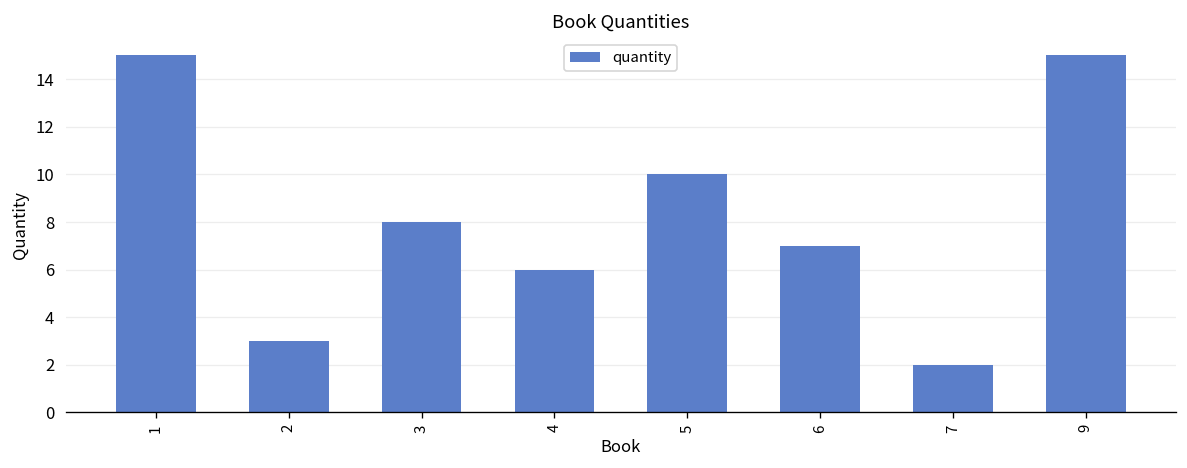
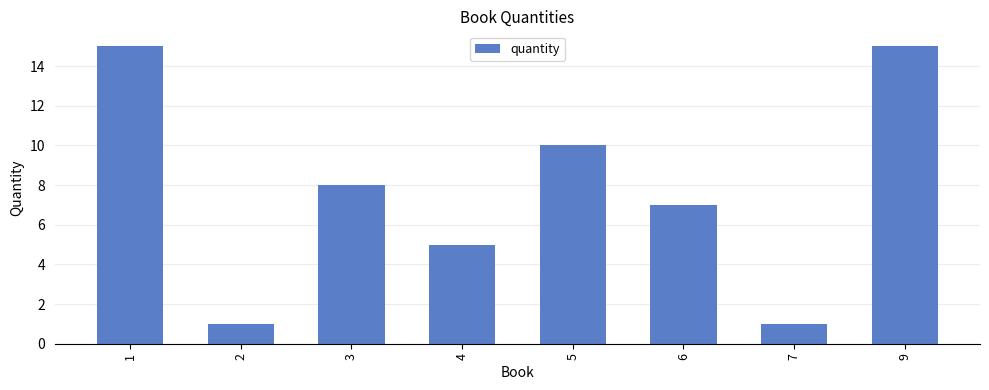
2: 3 -> 1
4: 6 -> 5
7: 2 -> 1
